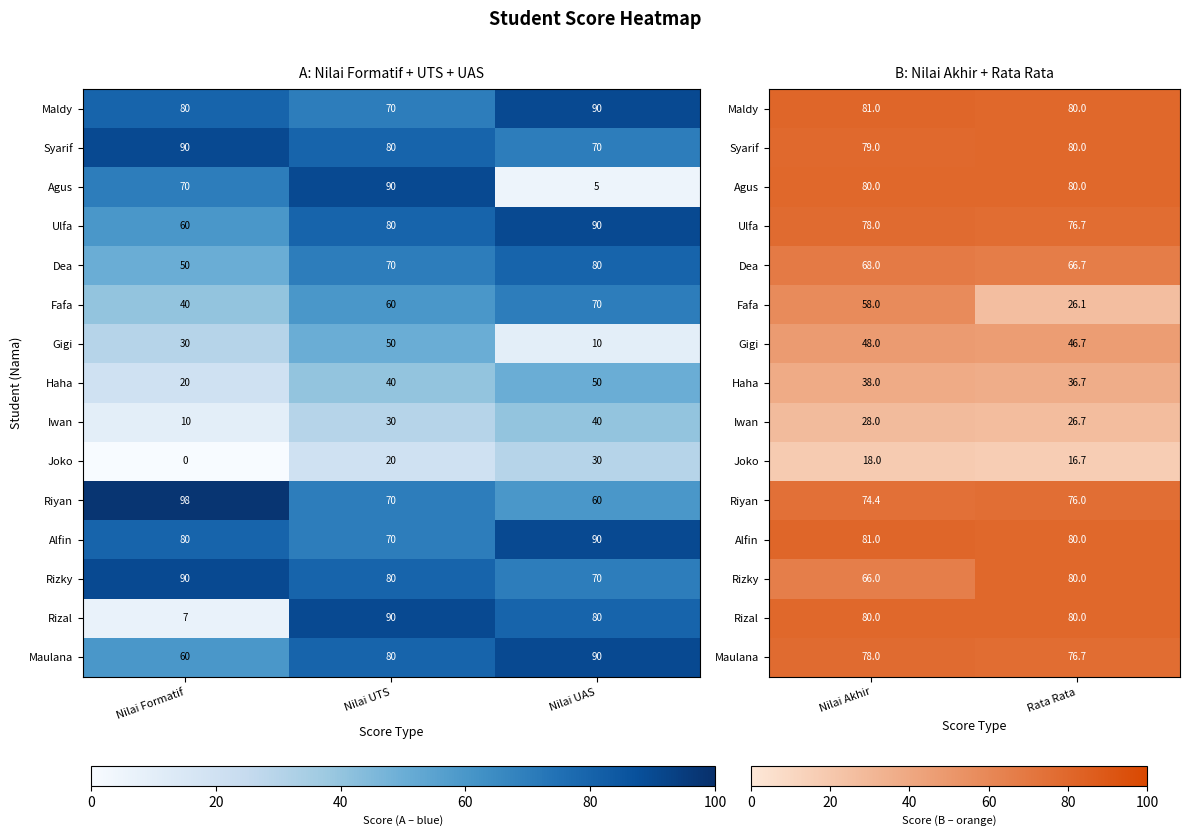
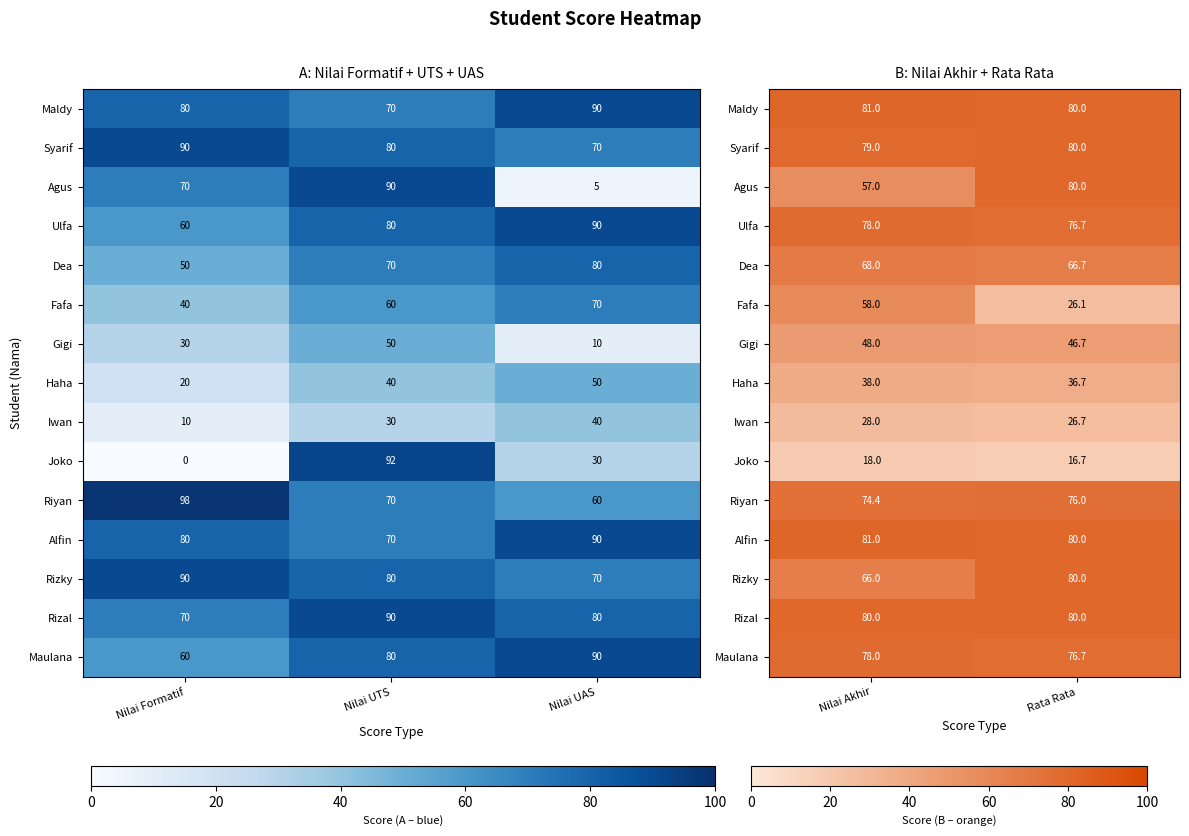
A: Nilai Formatif + UTS + UAS, Joko, Nilai UTS: 20 -> 92
A: Nilai Formatif + UTS + UAS, Rizal, Nilai Formatif: 7 -> 70
B: Nilai Akhir + Rata Rata, Agus, Nilai Akhir: 80.0 -> 57.0
